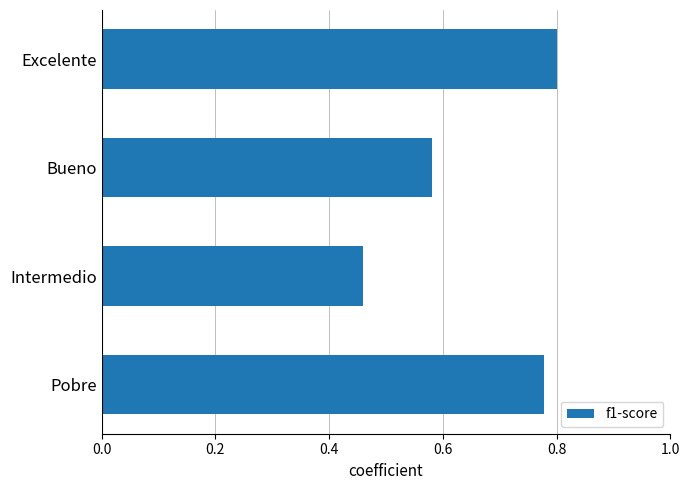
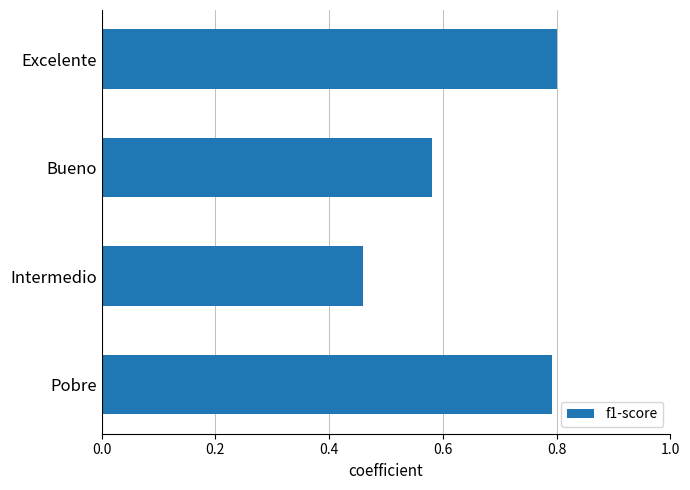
Pobre: 0.78 -> 0.79
